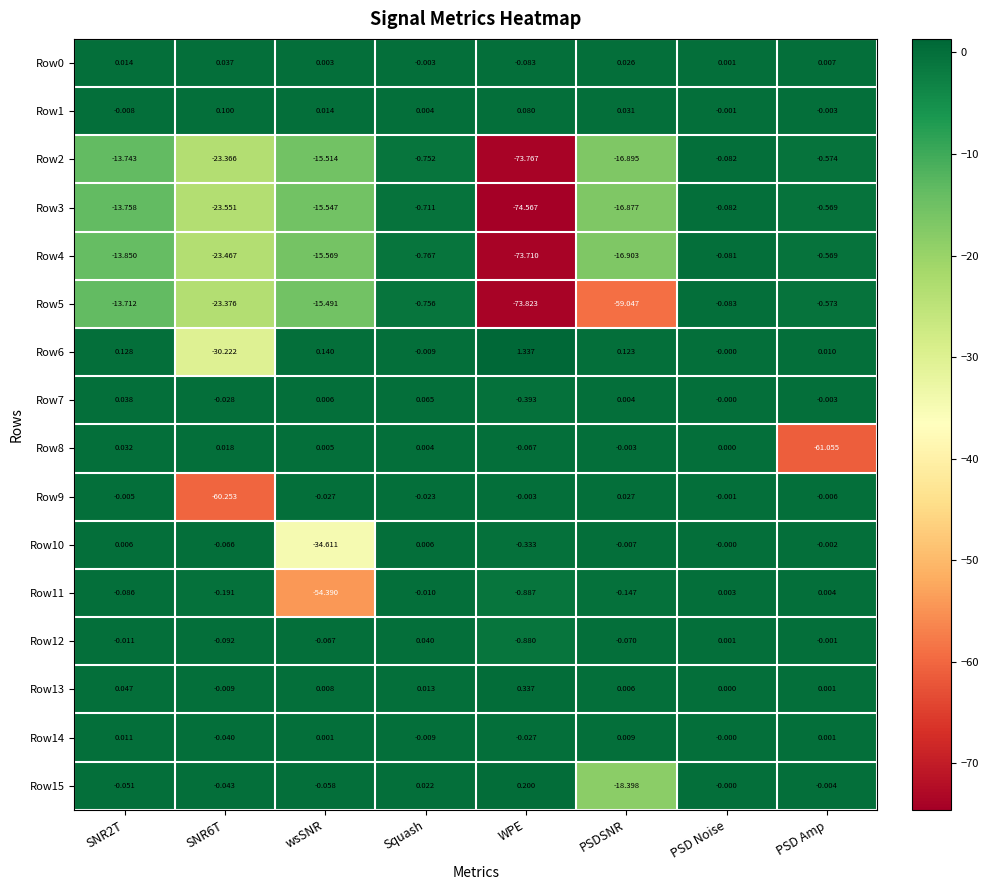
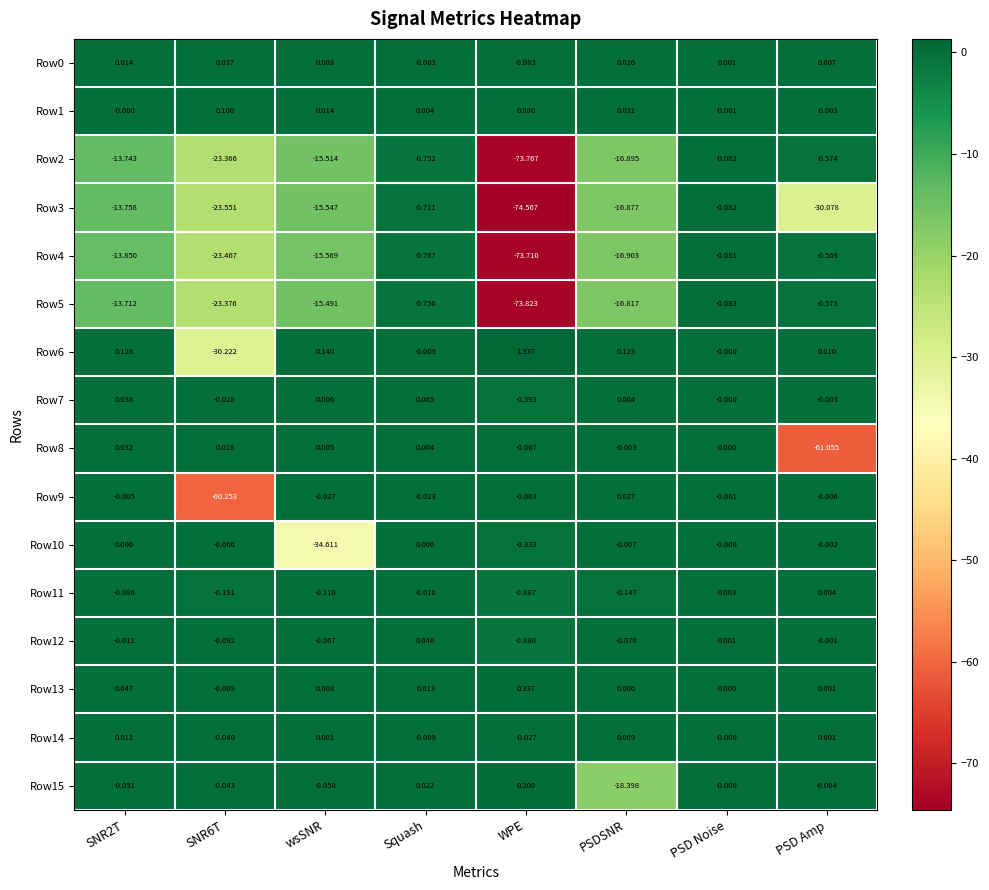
Row3, PSD Amp: -0.569 -> -30.078
Row5, PSDSNR: -59.047 -> -16.817
Row11, wsSNR: -54.390 -> -0.110
